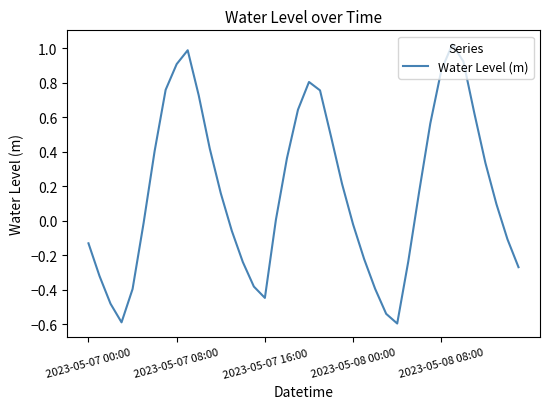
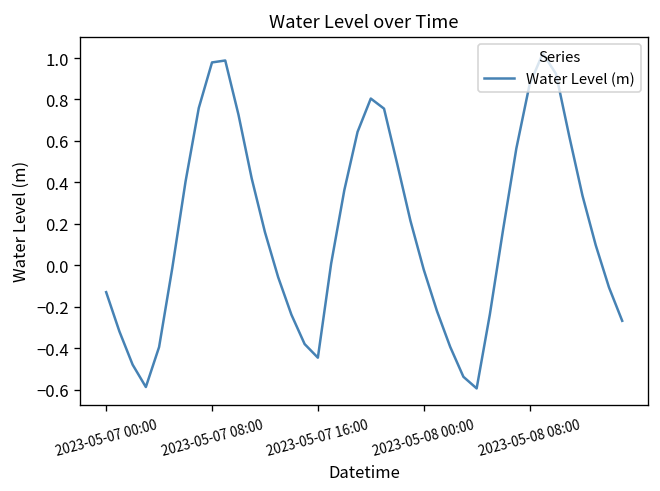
2023-05-07 08:00: 0.91 -> 0.98
